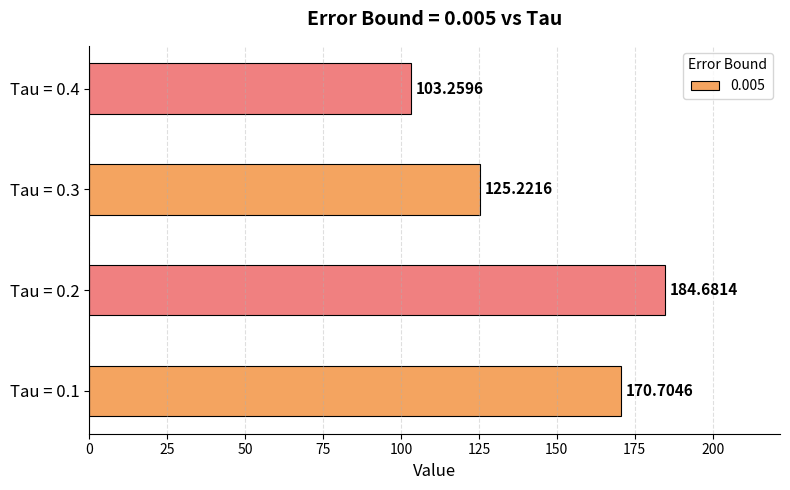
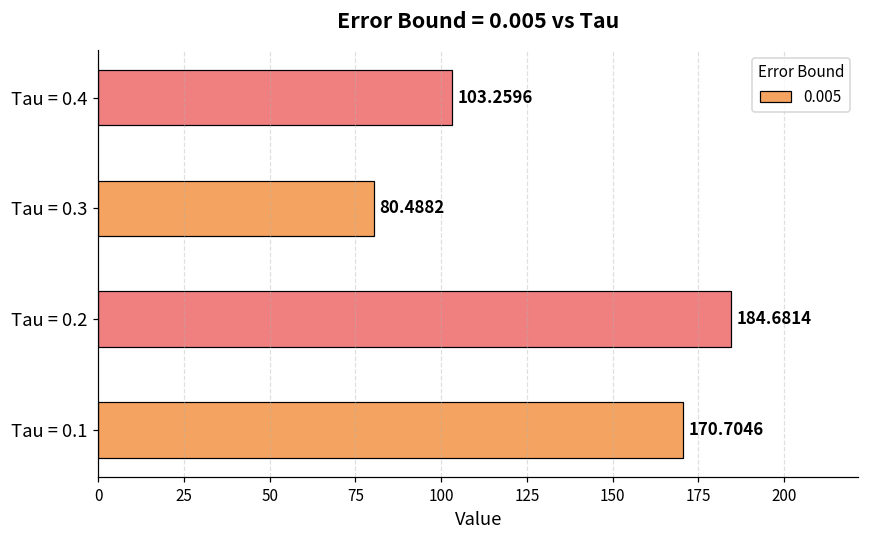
Tau = 0.3: 125.2216 -> 80.4882
